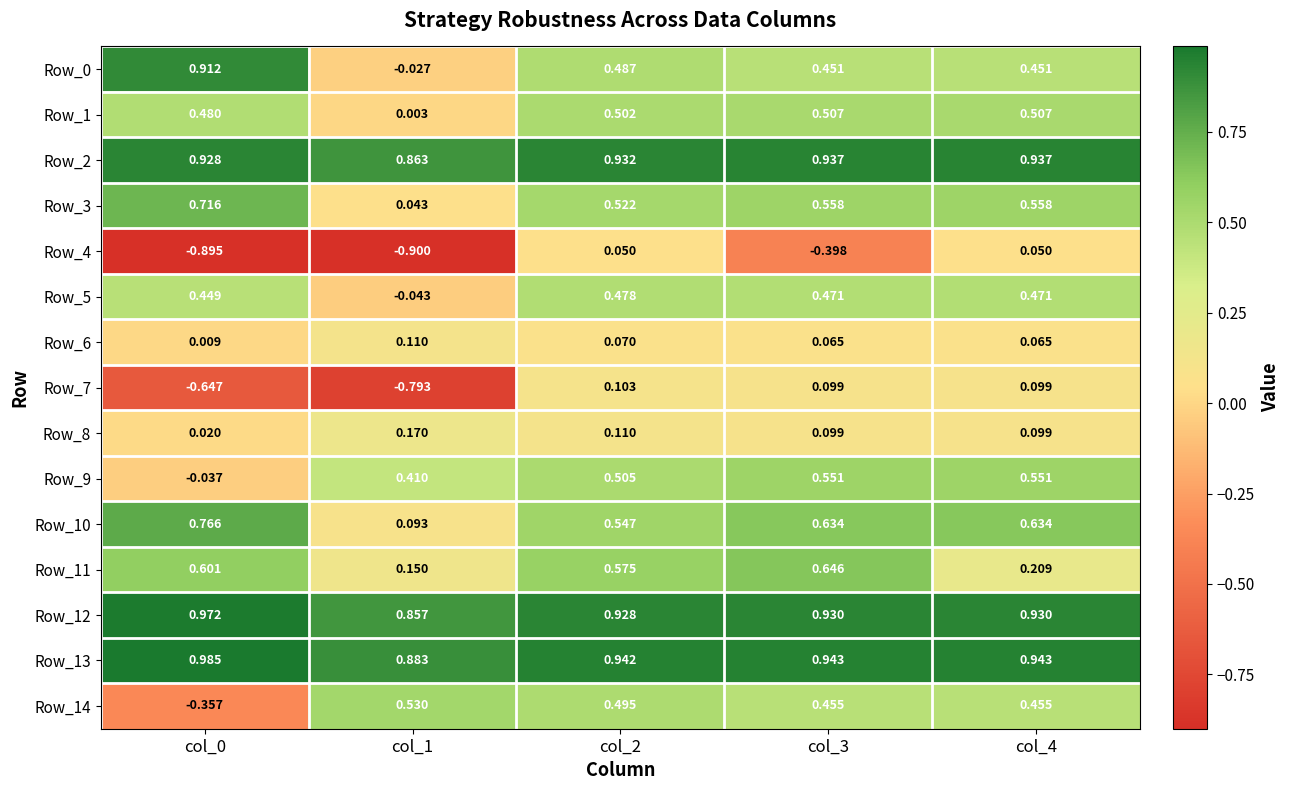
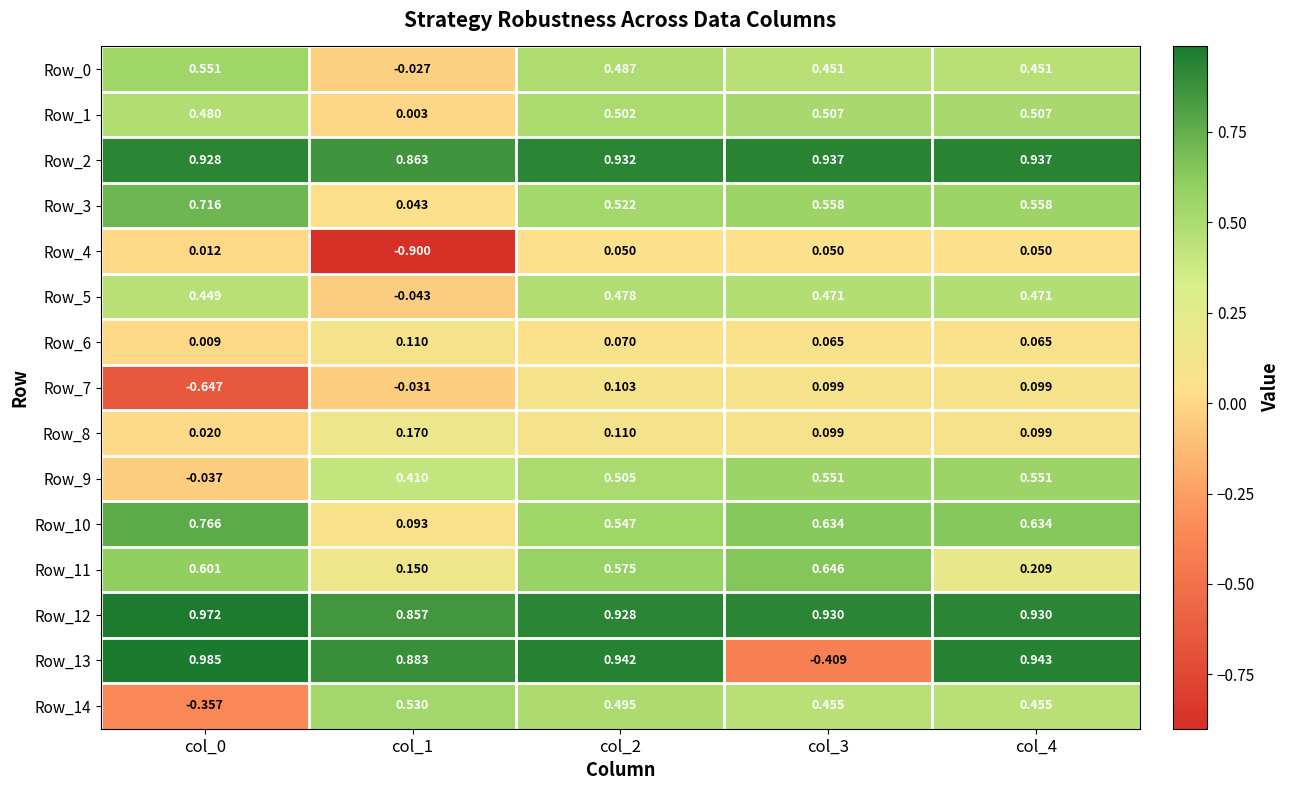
Row_0, col_0: 0.912 -> 0.551
Row_4, col_0: -0.895 -> 0.012
Row_4, col_3: -0.398 -> 0.050
Row_7, col_1: -0.793 -> -0.031
Row_13, col_3: 0.943 -> -0.409
